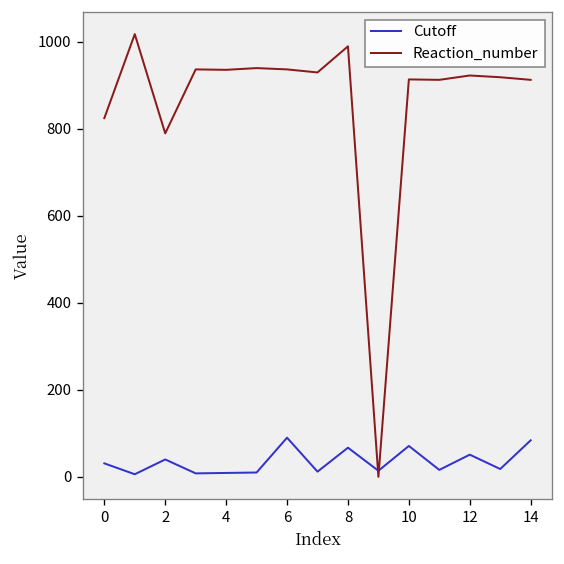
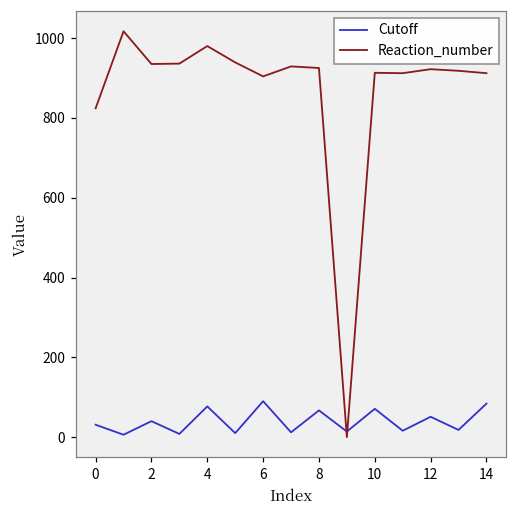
Reaction_number, 2: 790 -> 940
Cutoff, 4: 10 -> 80
Reaction_number, 4: 940 -> 980
Reaction_number, 6: 940 -> 900
Reaction_number, 8: 990 -> 930
